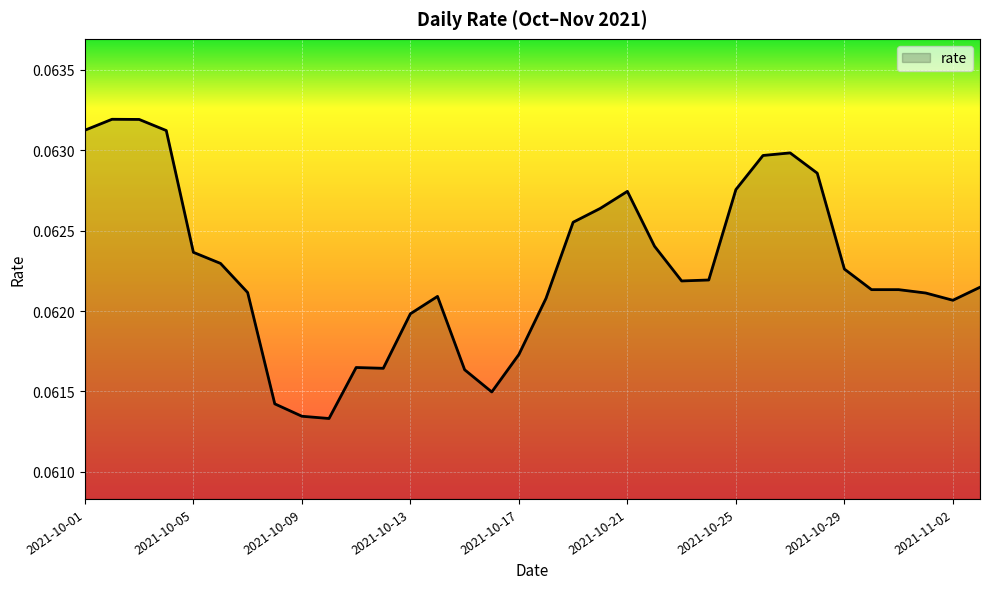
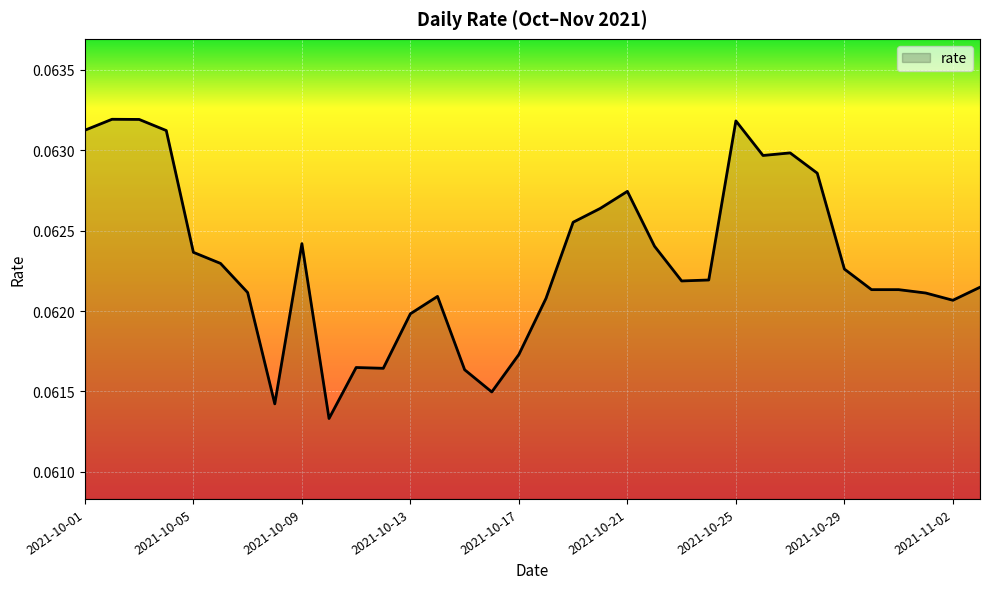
2021-10-09: 0.06135 -> 0.06242
2021-10-25: 0.06276 -> 0.06318
